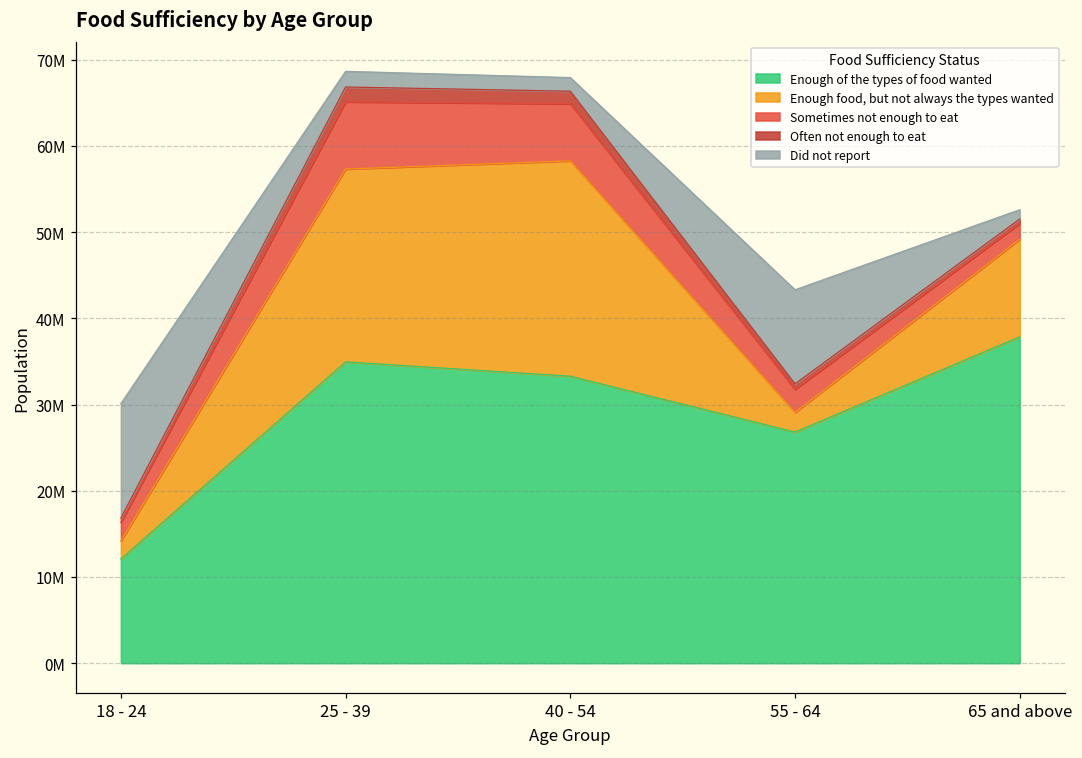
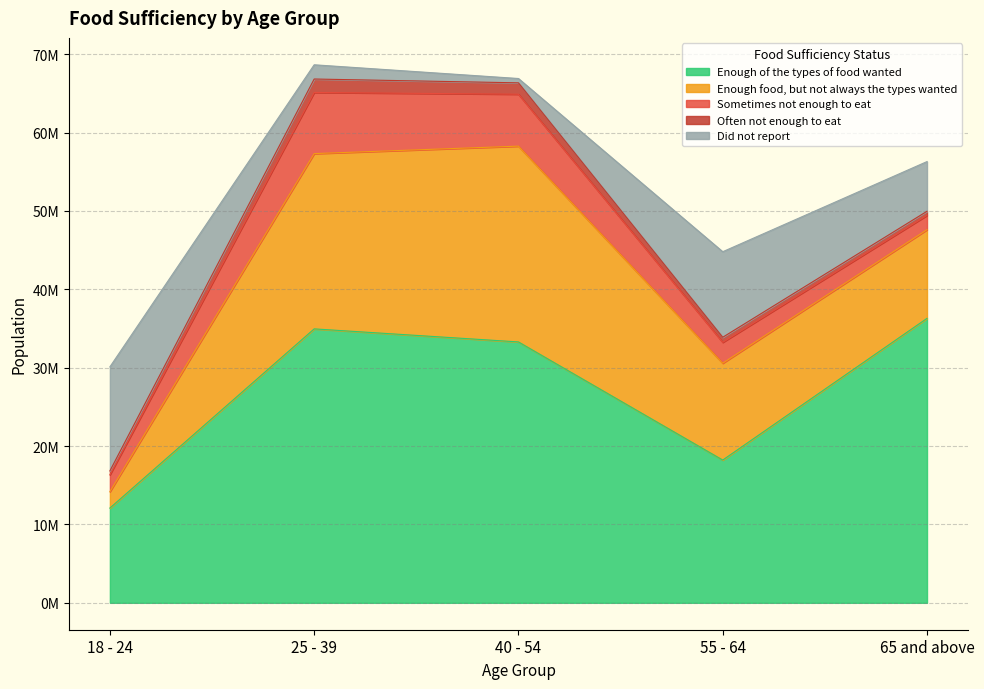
Did not report, 40 - 54: 2000000 -> 1000000
Enough of the types of food wanted, 55 - 64: 27000000 -> 18000000
Enough food, but not always the types wanted, 55 - 64: 2000000 -> 12000000
Enough of the types of food wanted, 65 and above: 38000000 -> 36000000
Did not report, 65 and above: 1000000 -> 6000000
